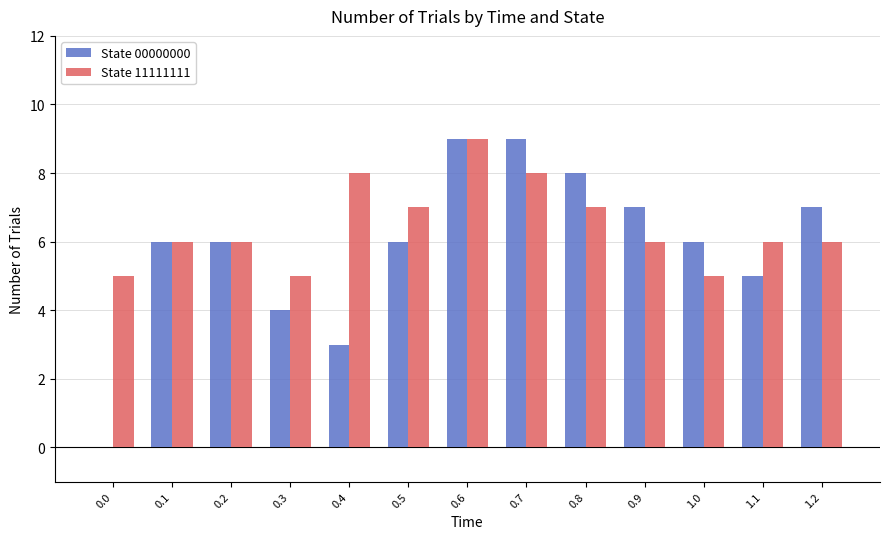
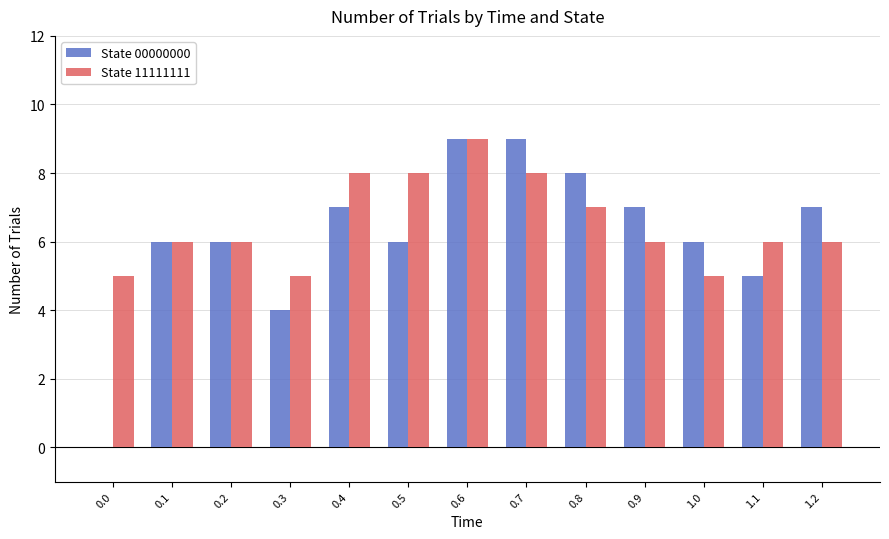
State 00000000, 0.4: 3 -> 7
State 11111111, 0.5: 7 -> 8
